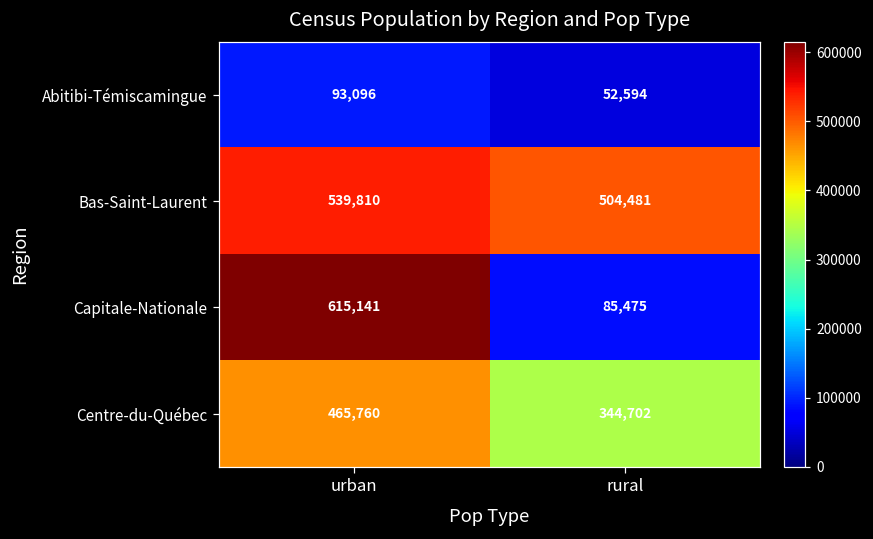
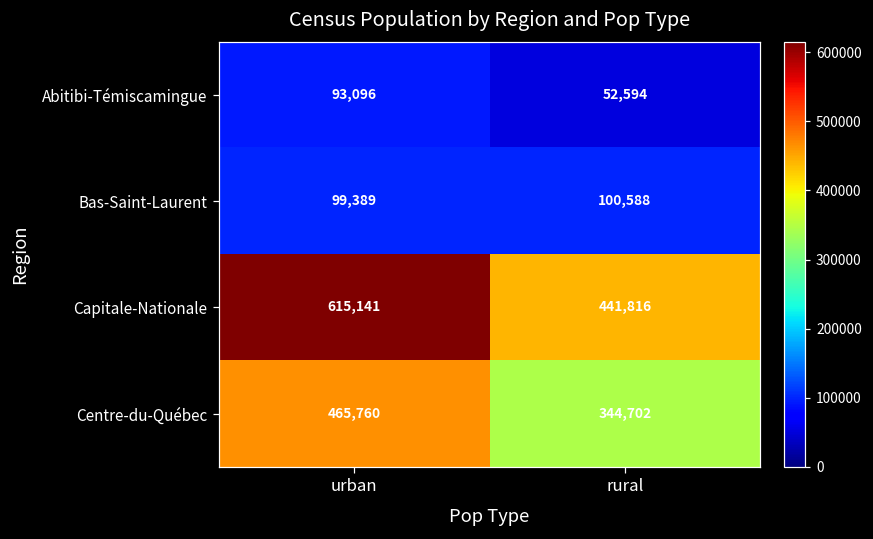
Bas-Saint-Laurent, urban: 539,810 -> 99,389
Bas-Saint-Laurent, rural: 504,481 -> 100,588
Capitale-Nationale, rural: 85,475 -> 441,816
